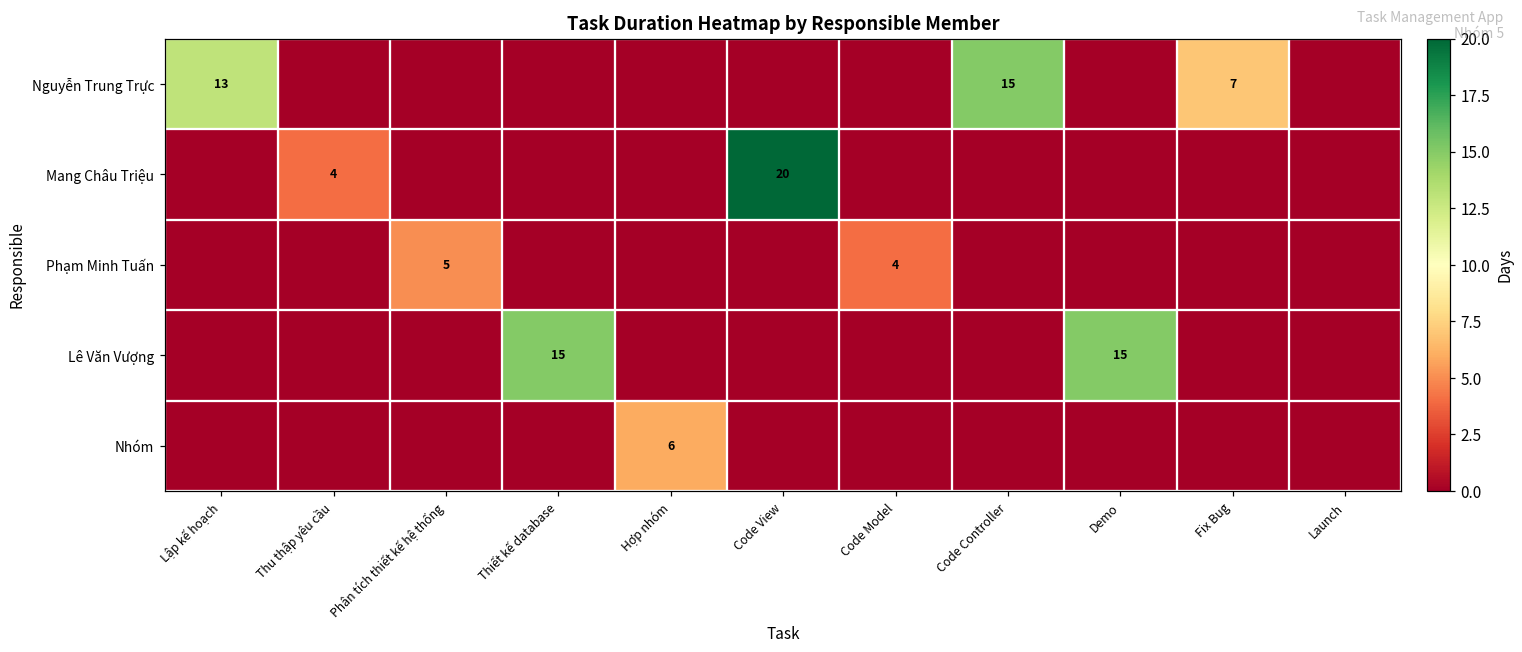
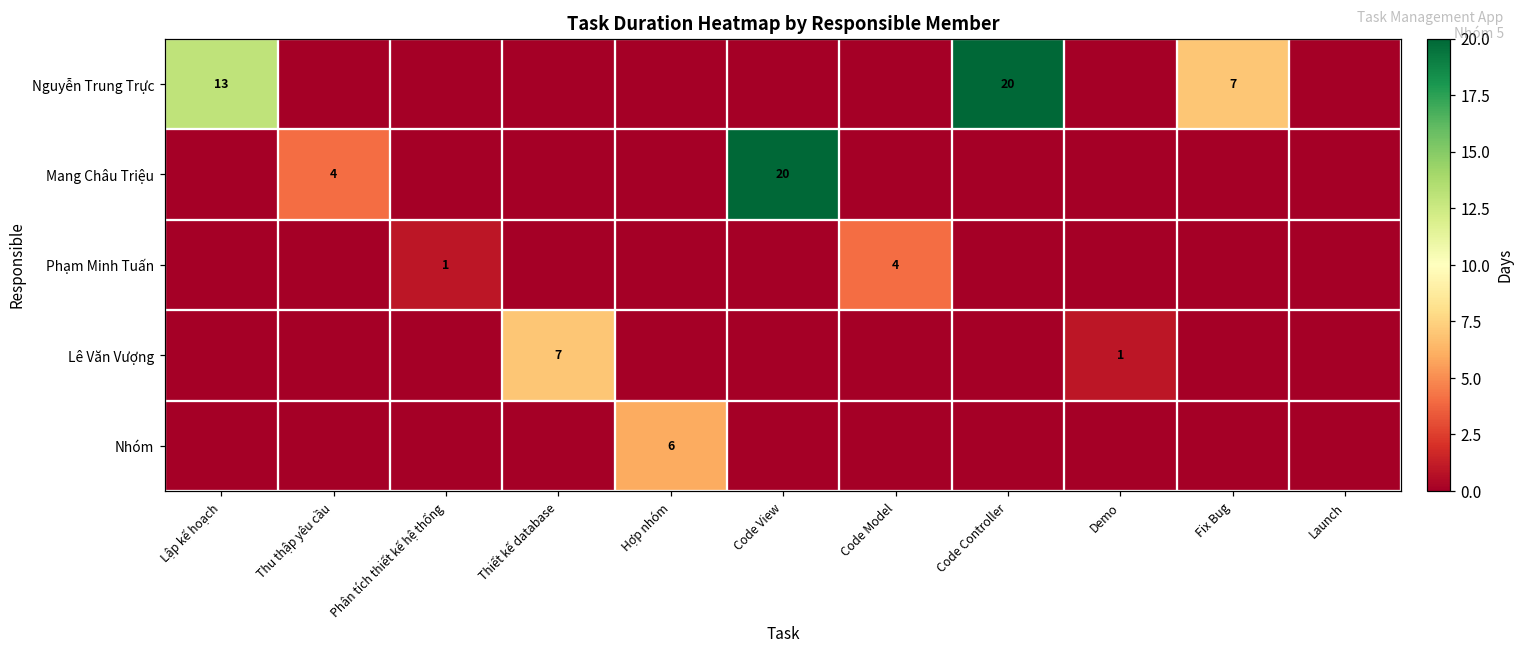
Nguyễn Trung Trực, Code Controller: 15 -> 20
Phạm Minh Tuấn, Phân tích thiết kế hệ thống: 5 -> 1
Lê Văn Vượng, Thiết kế database: 15 -> 7
Lê Văn Vượng, Demo: 15 -> 1
